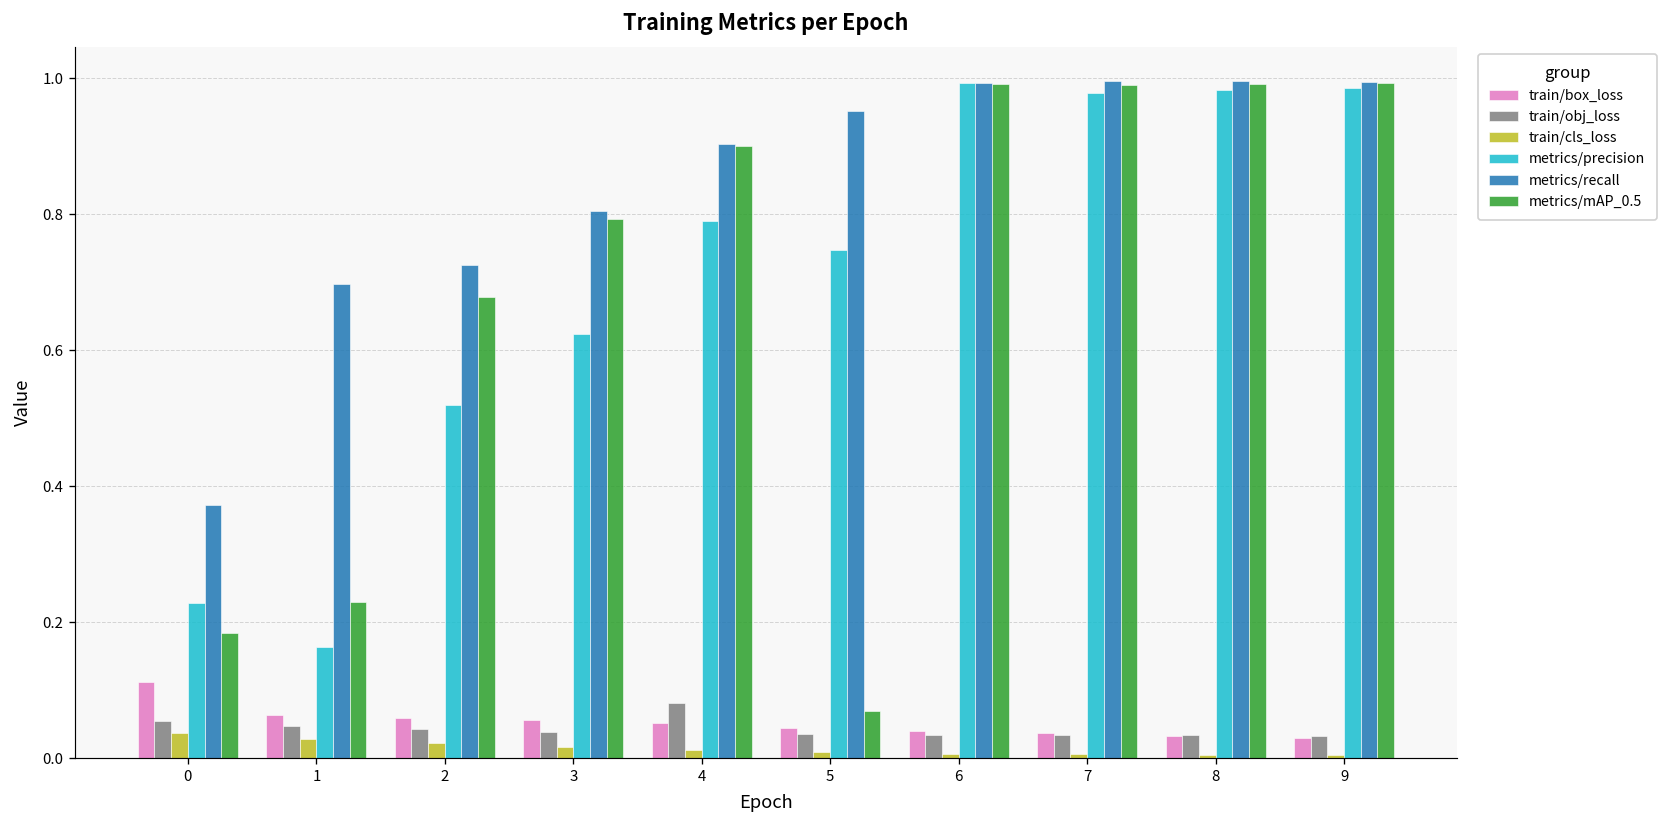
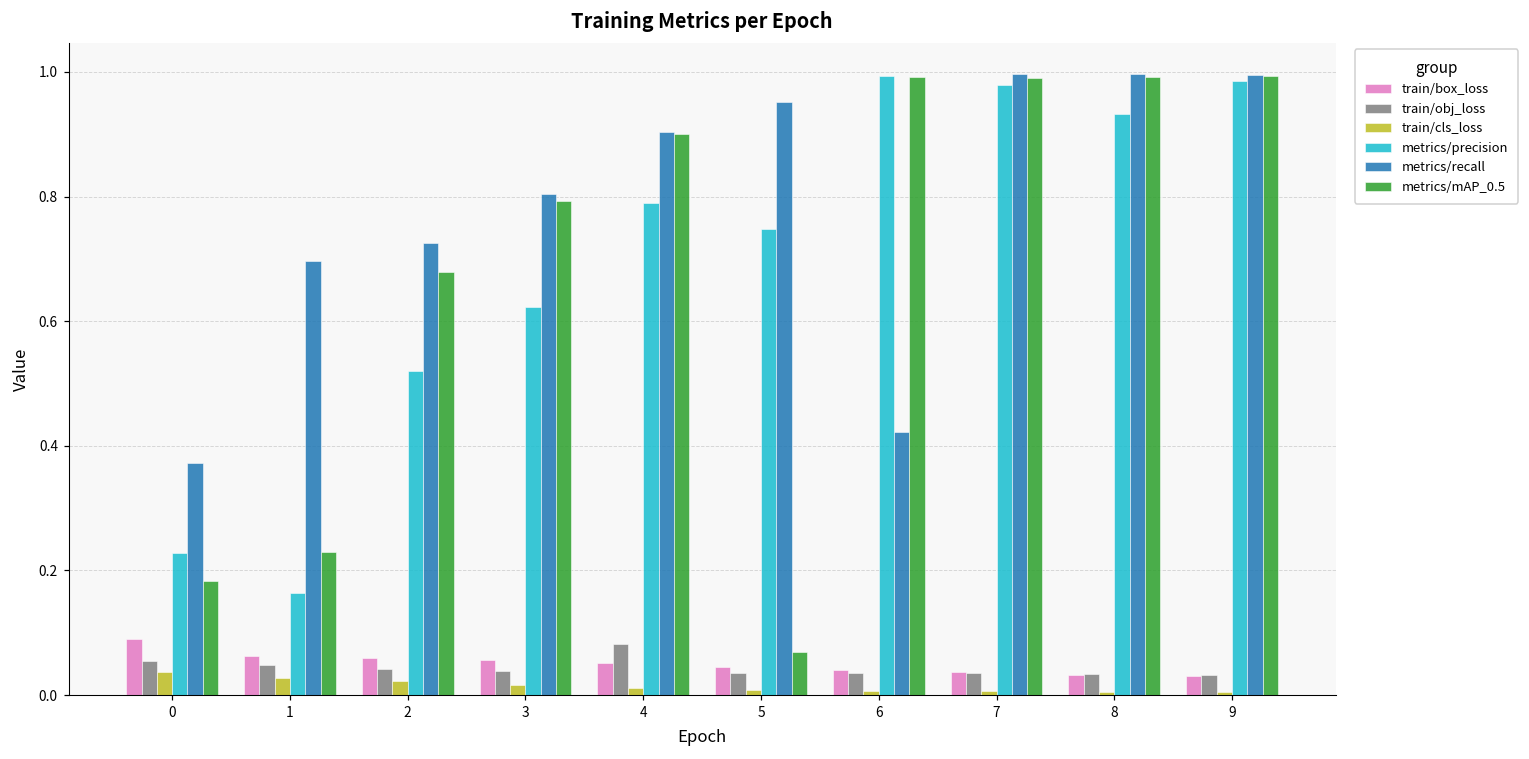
train/box_loss, 0: 0.11 -> 0.09
metrics/recall, 6: 0.99 -> 0.42
metrics/precision, 8: 0.98 -> 0.93
